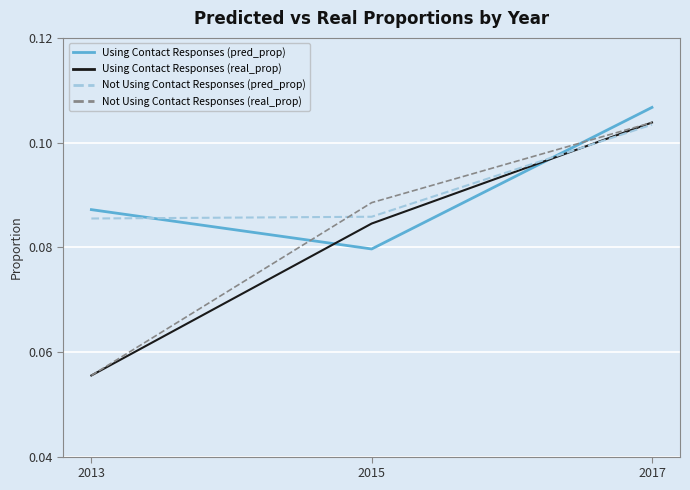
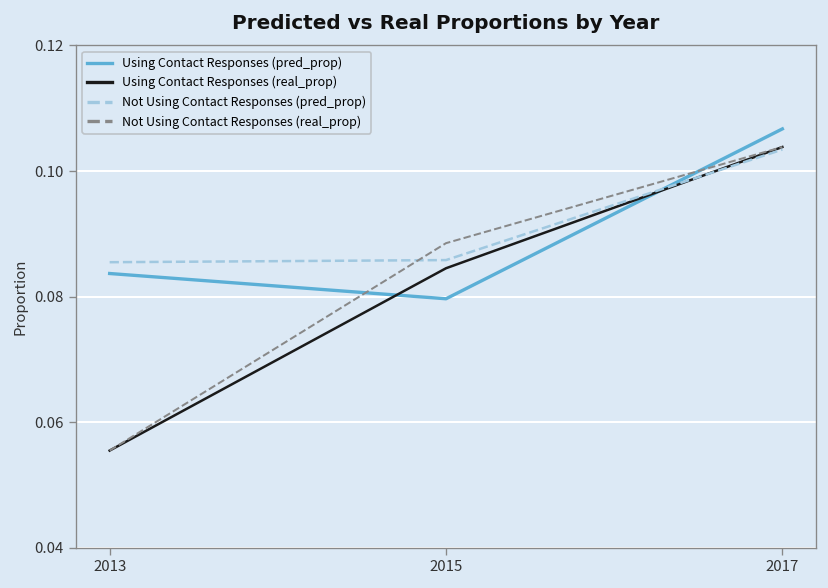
Using Contact Responses (pred_prop), 2013: 0.087 -> 0.084
